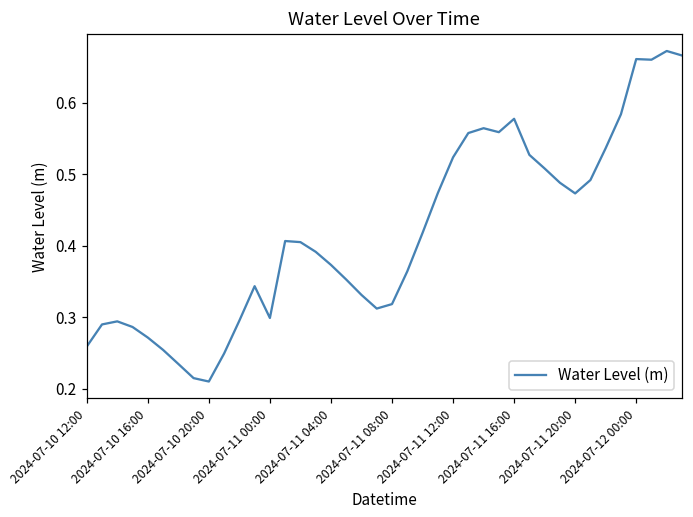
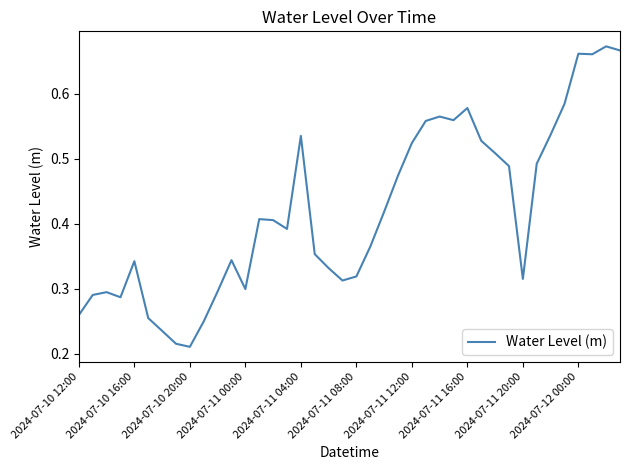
2024-07-10 16:00: 0.27 -> 0.34
2024-07-11 04:00: 0.37 -> 0.53
2024-07-11 20:00: 0.47 -> 0.31
